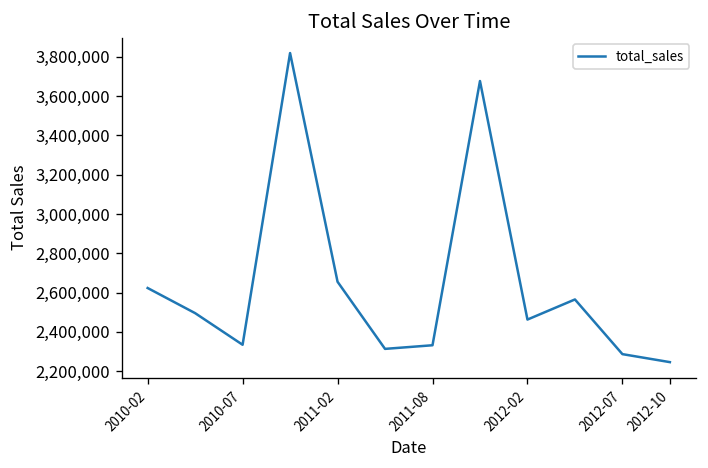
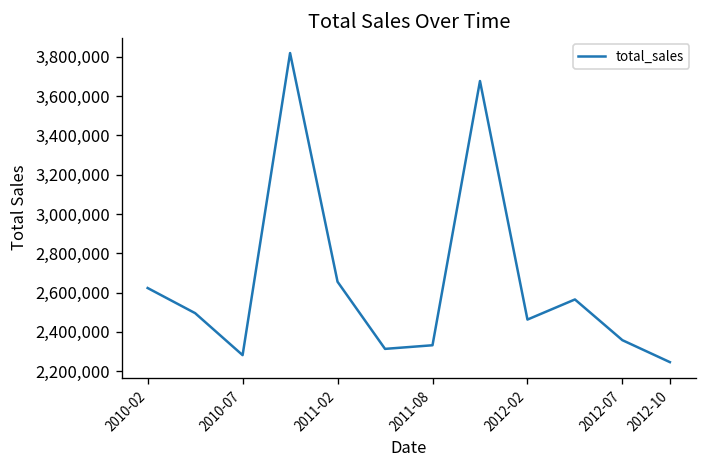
2010-07: 2,330,000 -> 2,280,000
2012-07: 2,290,000 -> 2,360,000
